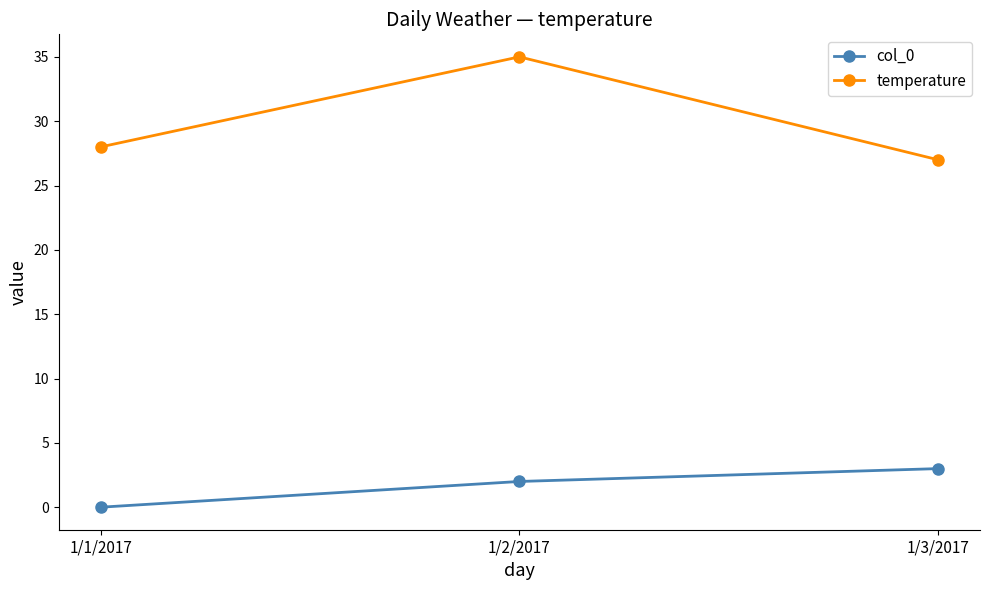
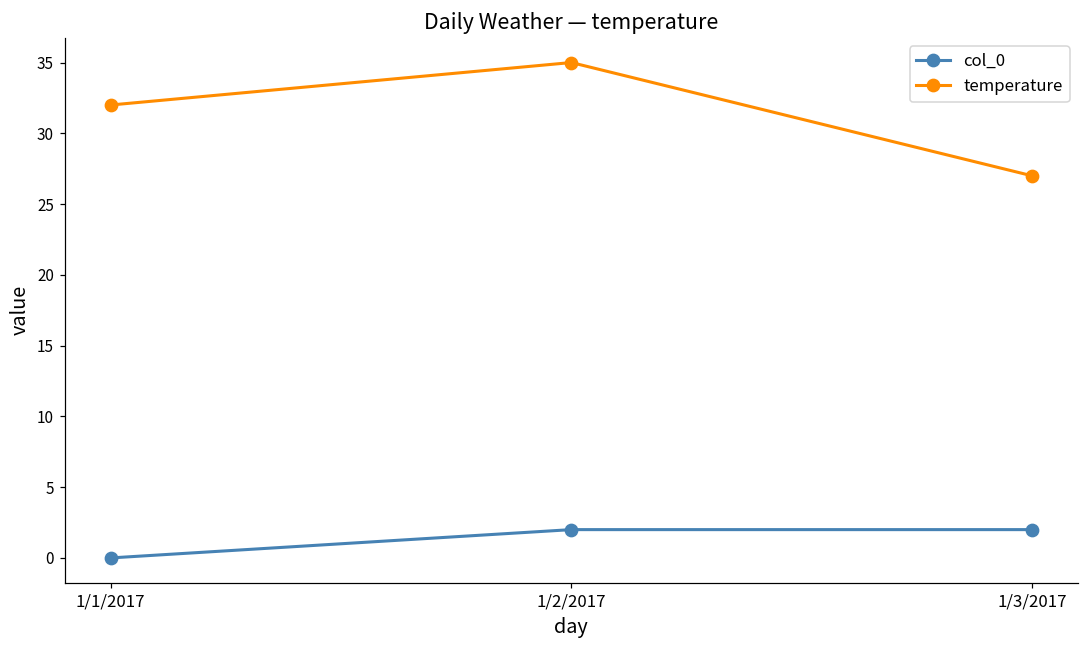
temperature, 1/1/2017: 28 -> 32
col_0, 1/3/2017: 3 -> 2
